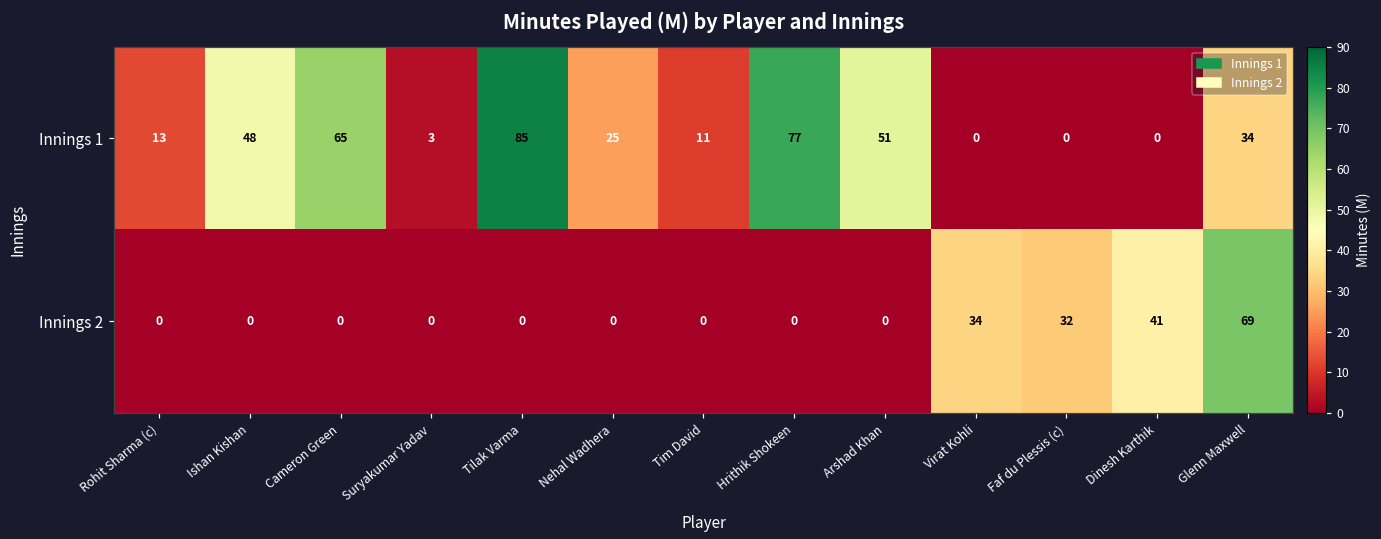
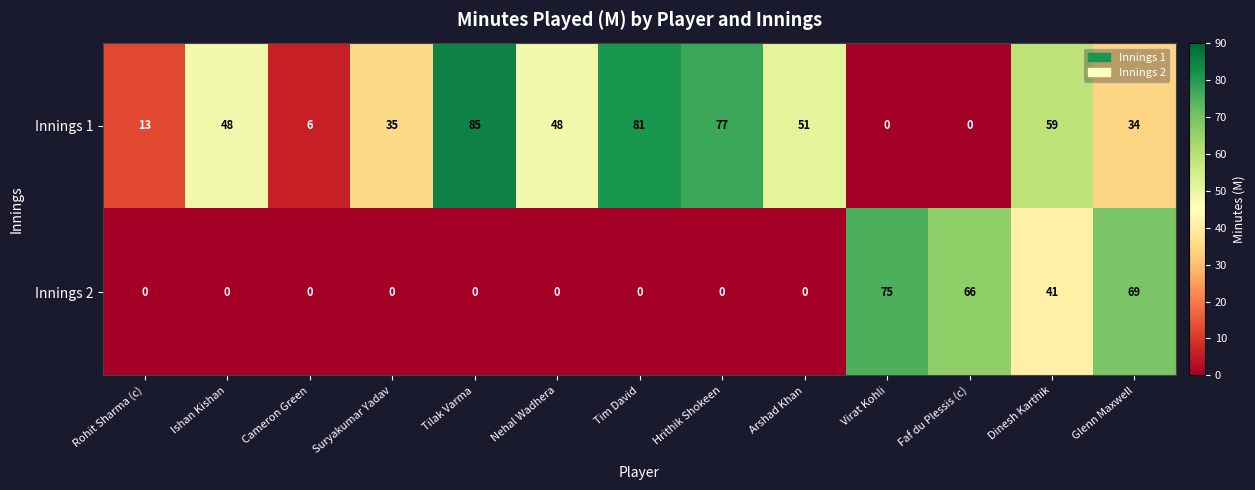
Innings 1, Cameron Green: 65 -> 6
Innings 1, Suryakumar Yadav: 3 -> 35
Innings 1, Nehal Wadhera: 25 -> 48
Innings 1, Tim David: 11 -> 81
Innings 1, Dinesh Karthik: 0 -> 59
Innings 2, Virat Kohli: 34 -> 75
Innings 2, Faf du Plessis (c): 32 -> 66
